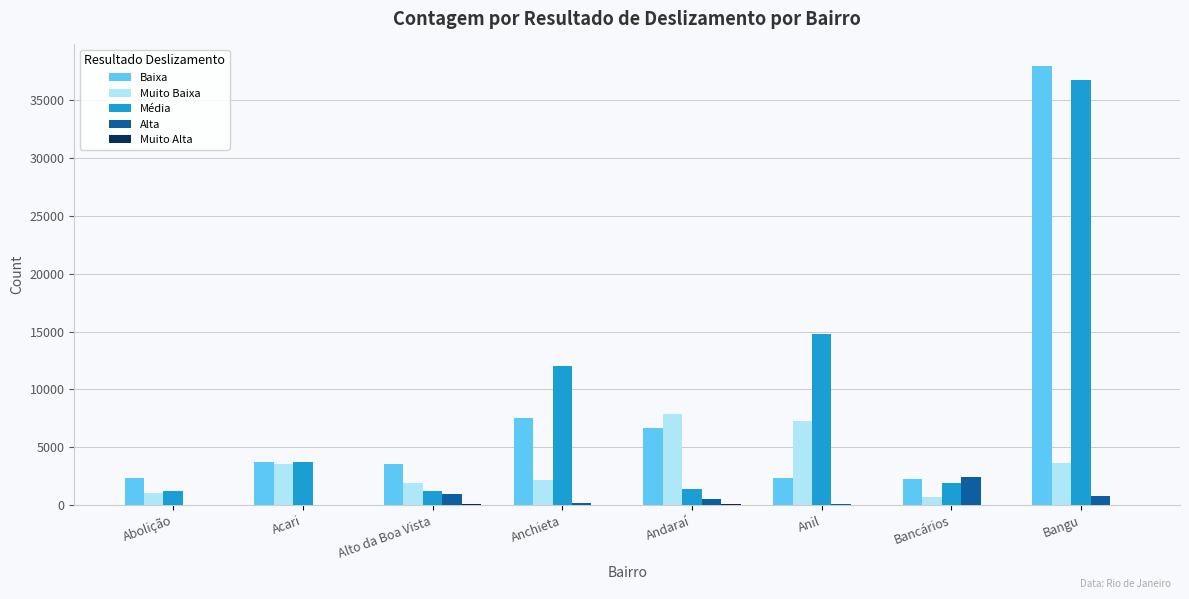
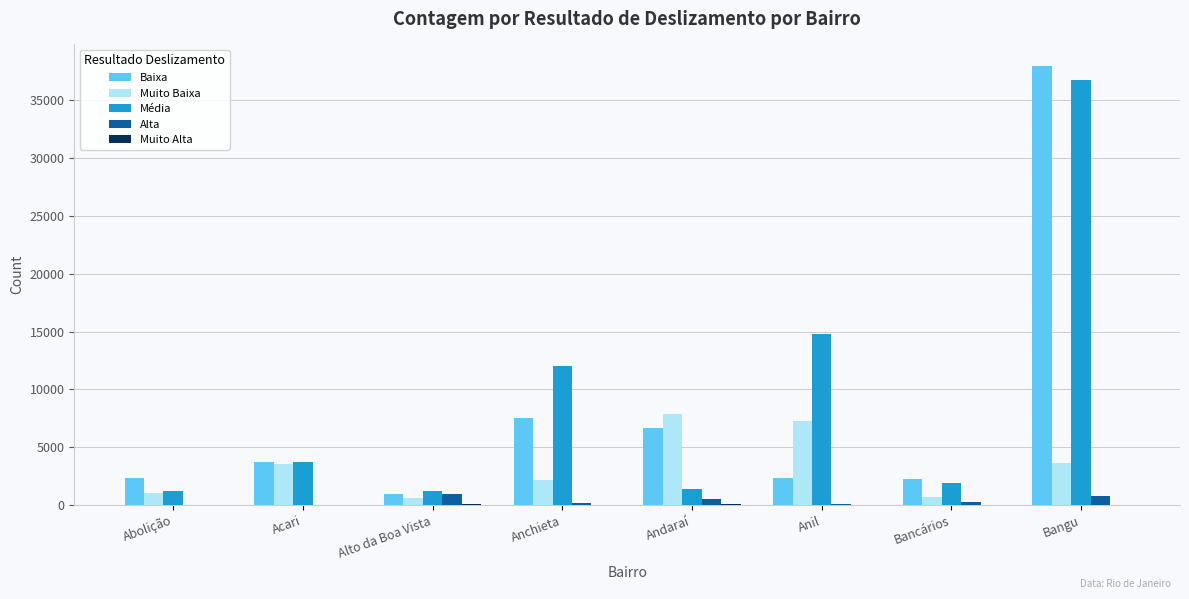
Baixa, Alto da Boa Vista: 3600 -> 1000
Muito Baixa, Alto da Boa Vista: 1900 -> 600
Alta, Bancários: 2500 -> 200
